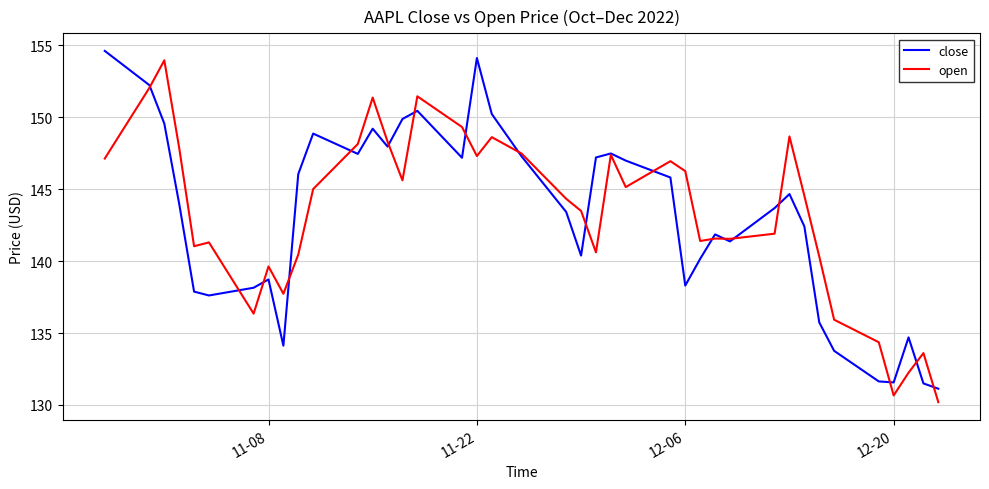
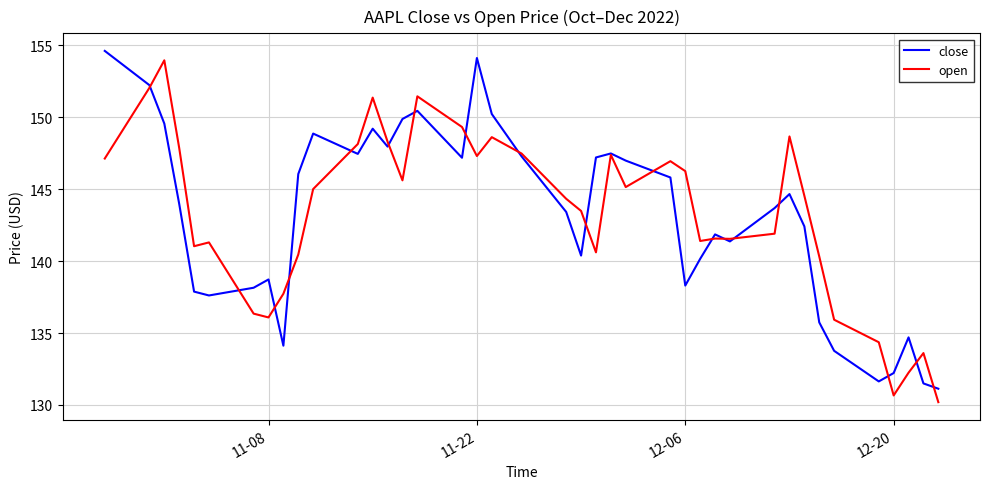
open, 11-08: 139.6 -> 136.1
close, 12-20: 131.6 -> 132.2
